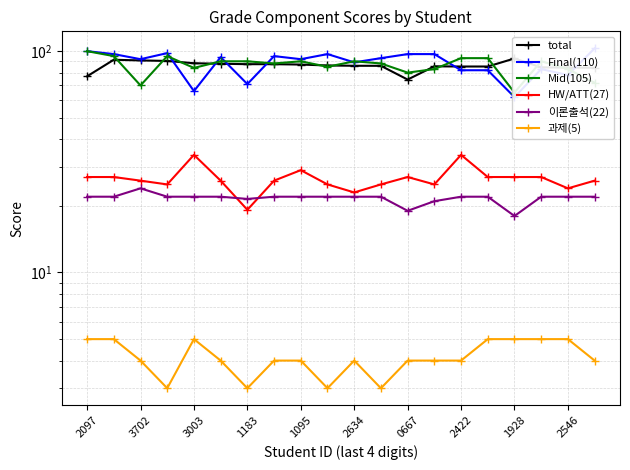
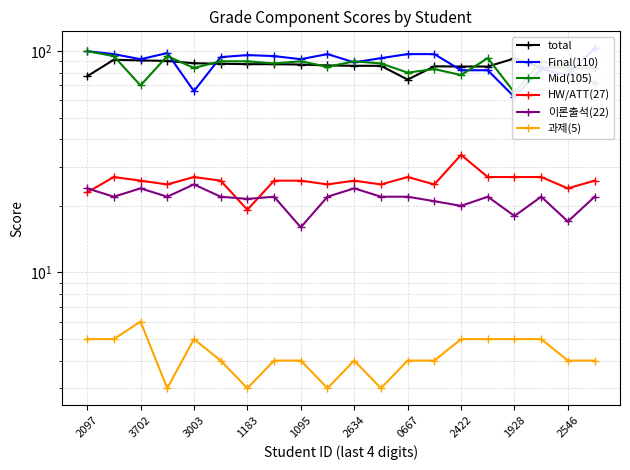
HW/ATT(27), 2097: 27 -> 23
이론출석(22), 2097: 22 -> 24
과제(5), 3702: 4 -> 6
HW/ATT(27), 3003: 34 -> 27
이론출석(22), 3003: 22 -> 25
Final(110), 1183: 71 -> 96
HW/ATT(27), 1095: 29 -> 26
이론출석(22), 1095: 22 -> 16
HW/ATT(27), 2634: 23 -> 26
이론출석(22), 2634: 22 -> 24
이론출석(22), 0667: 19 -> 22
Mid(105), 2422: 93 -> 78
이론출석(22), 2422: 22 -> 20
과제(5), 2422: 4 -> 5
이론출석(22), 2546: 22 -> 17
과제(5), 2546: 5 -> 4
